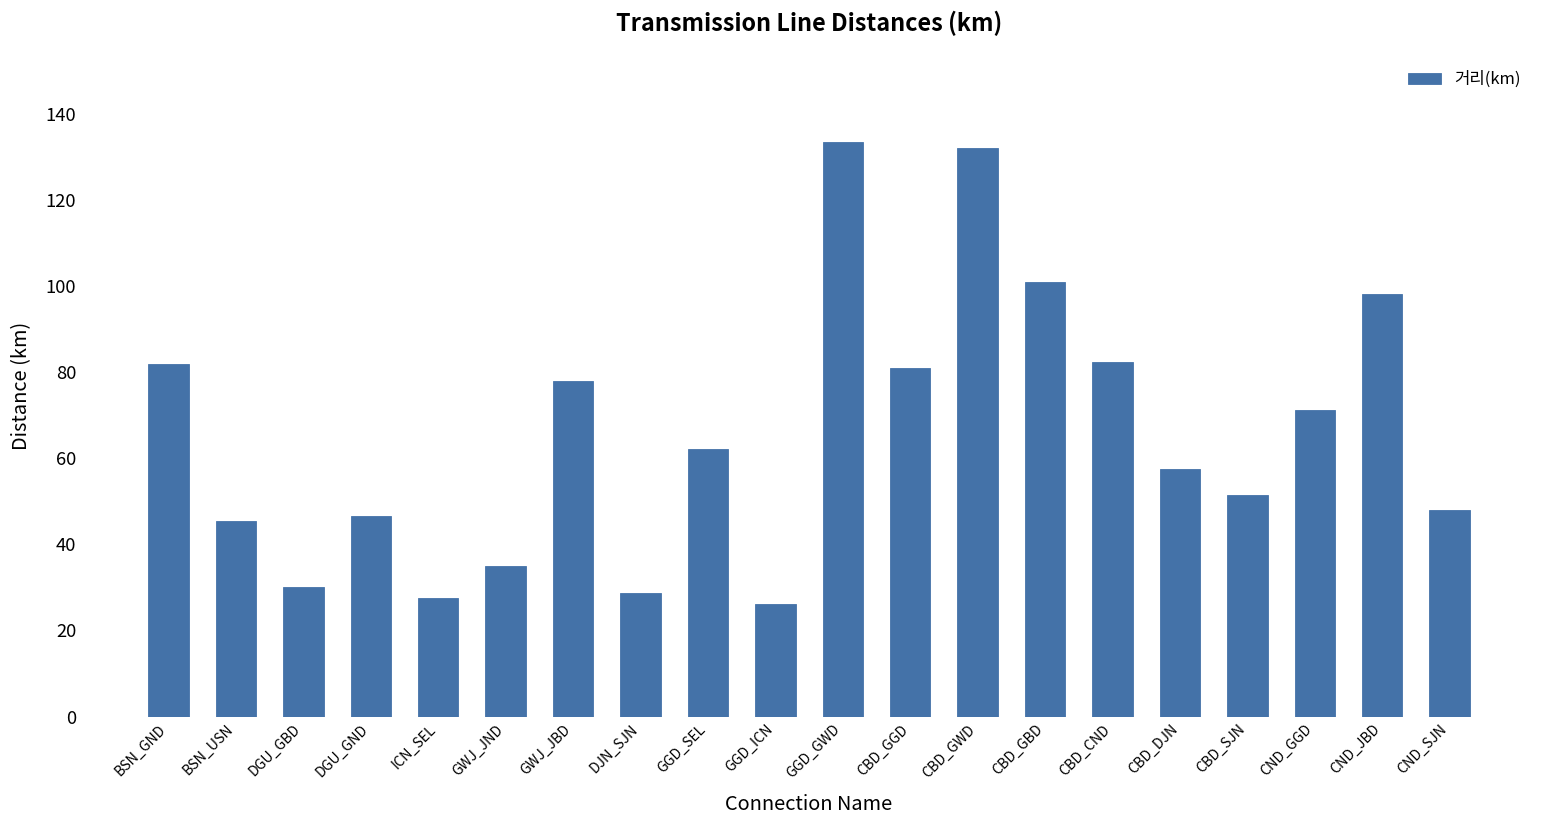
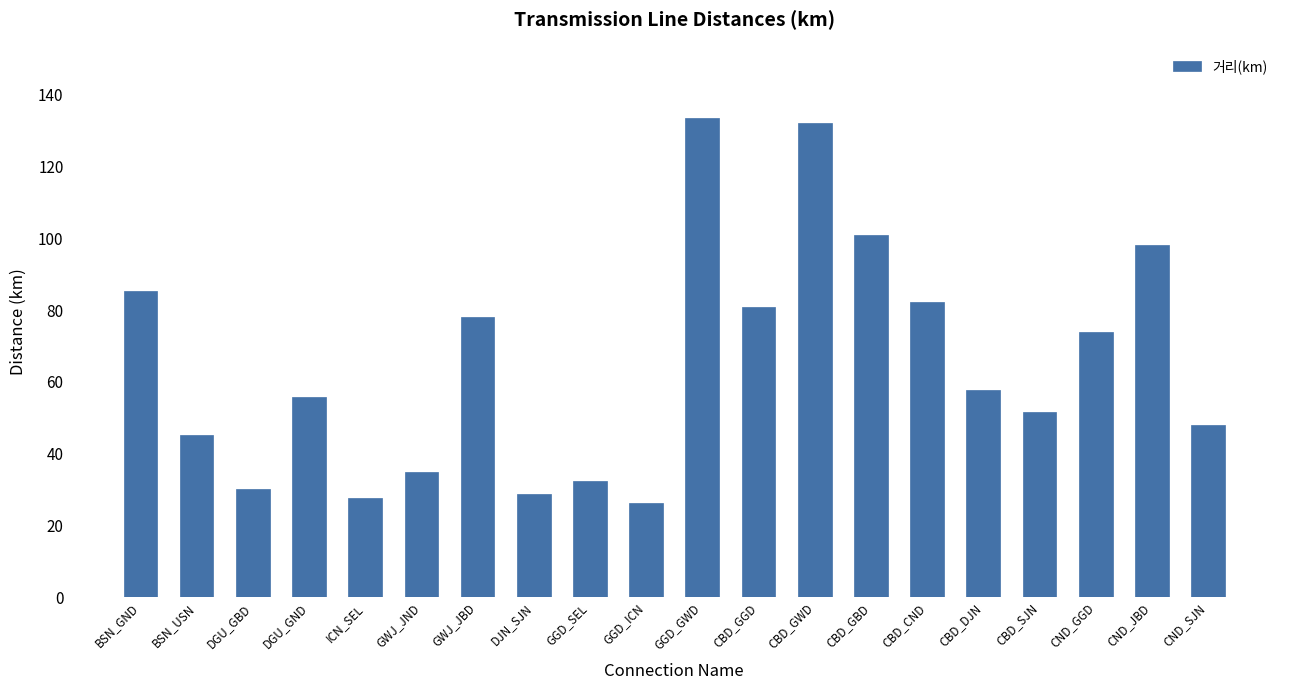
BSN_GND: 82 -> 85
DGU_GND: 47 -> 56
GGD_SEL: 62 -> 32
CND_GGD: 71 -> 74
